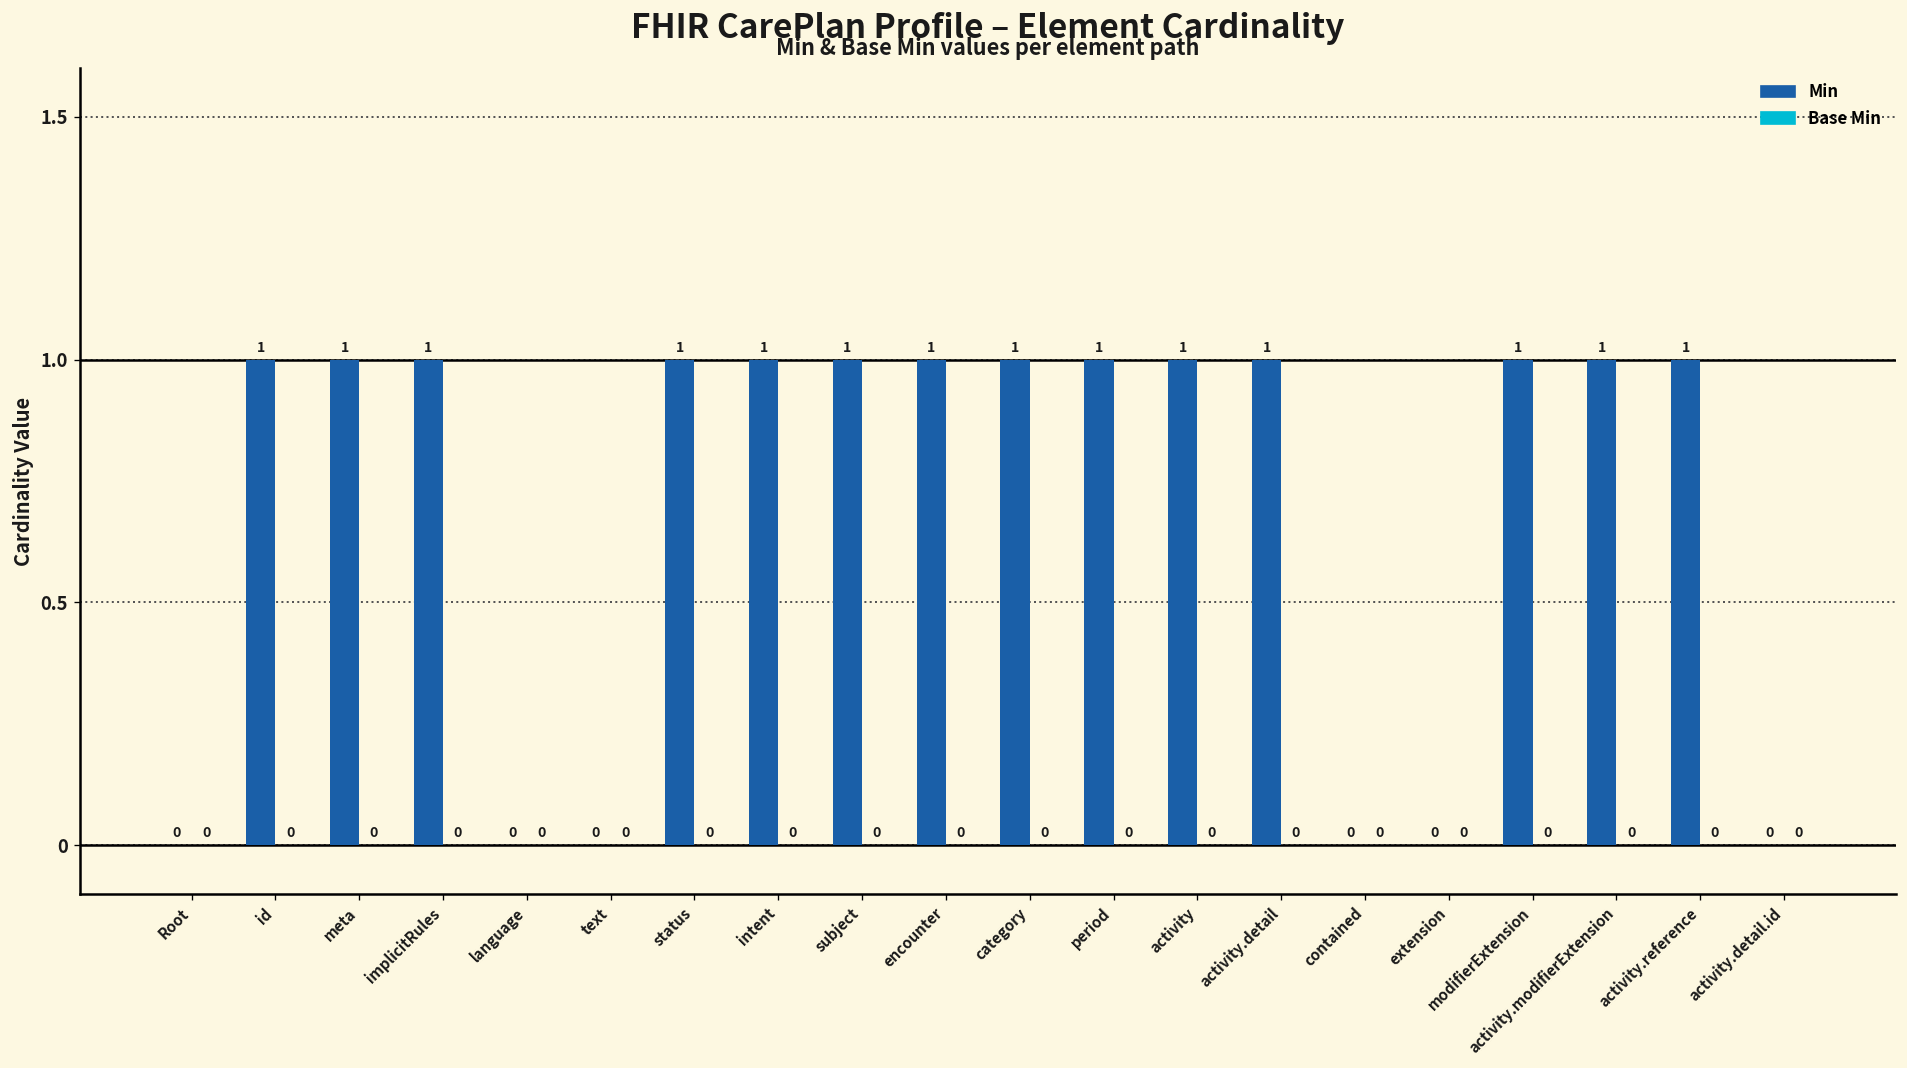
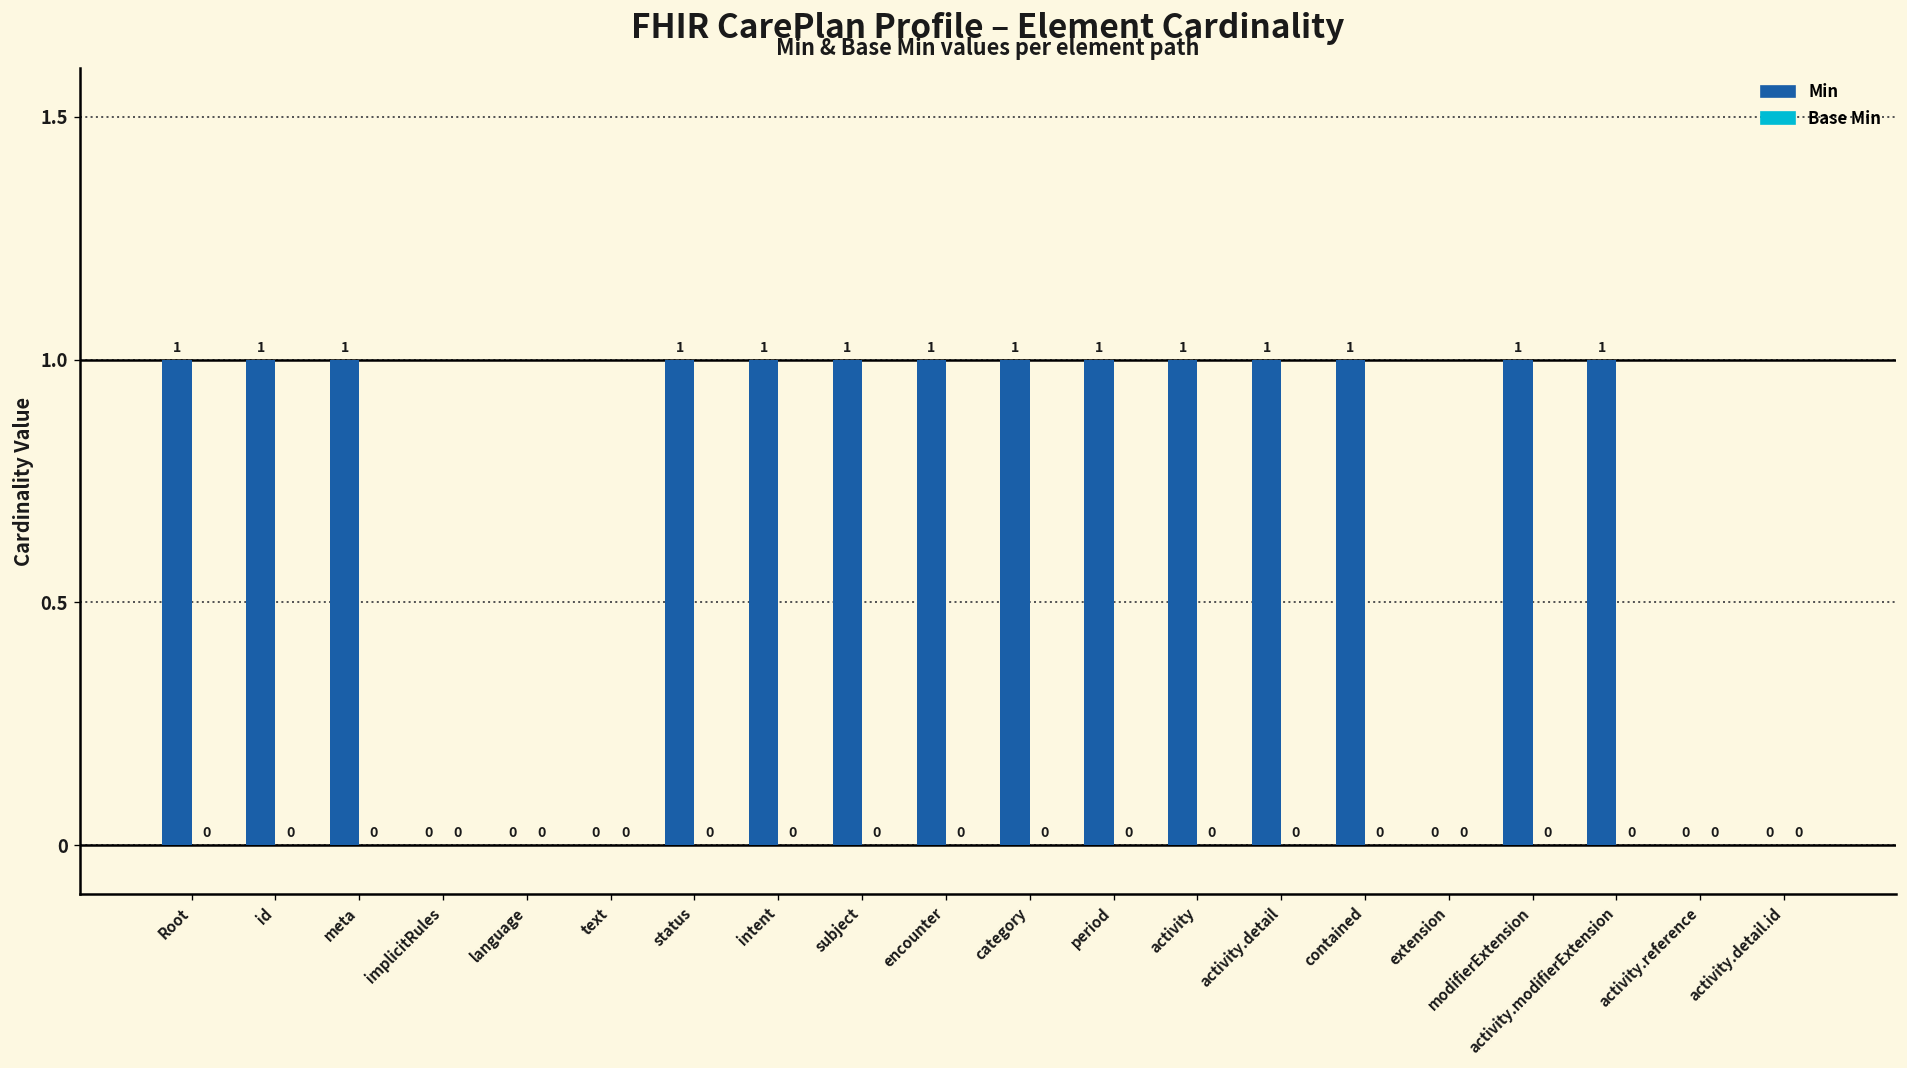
Min, Root: 0 -> 1
Min, implicitRules: 1 -> 0
Min, contained: 0 -> 1
Min, activity.reference: 1 -> 0
